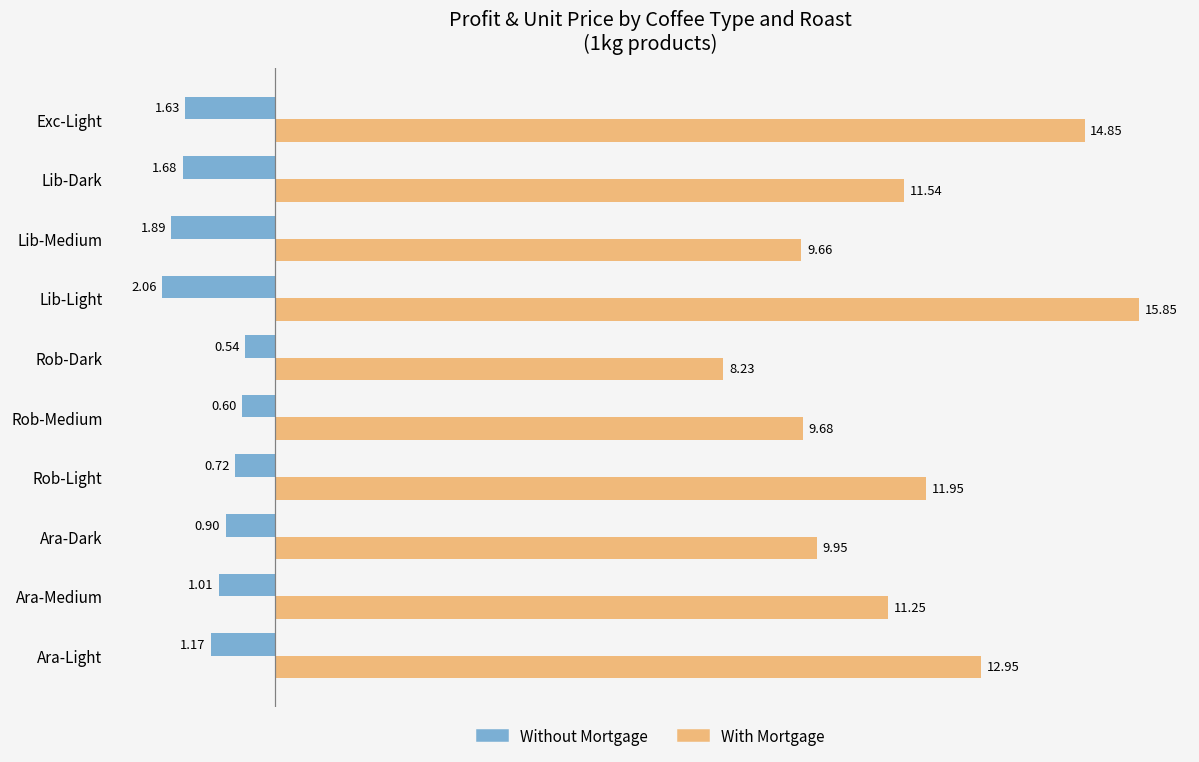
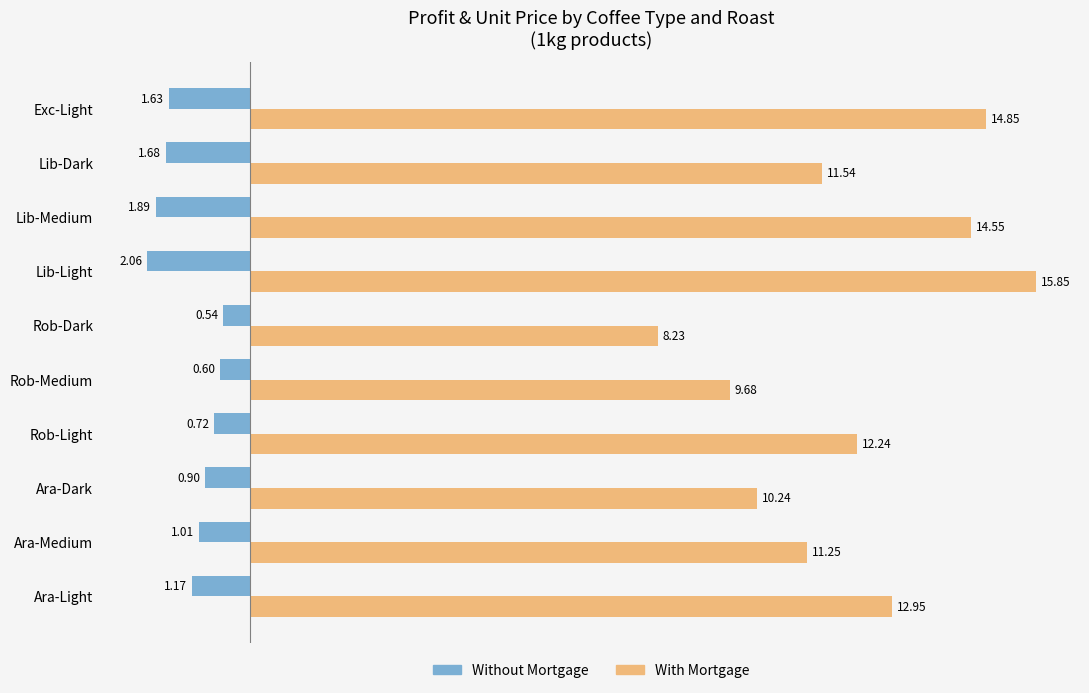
With Mortgage, Lib-Medium: 9.66 -> 14.55
With Mortgage, Rob-Light: 11.95 -> 12.24
With Mortgage, Ara-Dark: 9.95 -> 10.24
